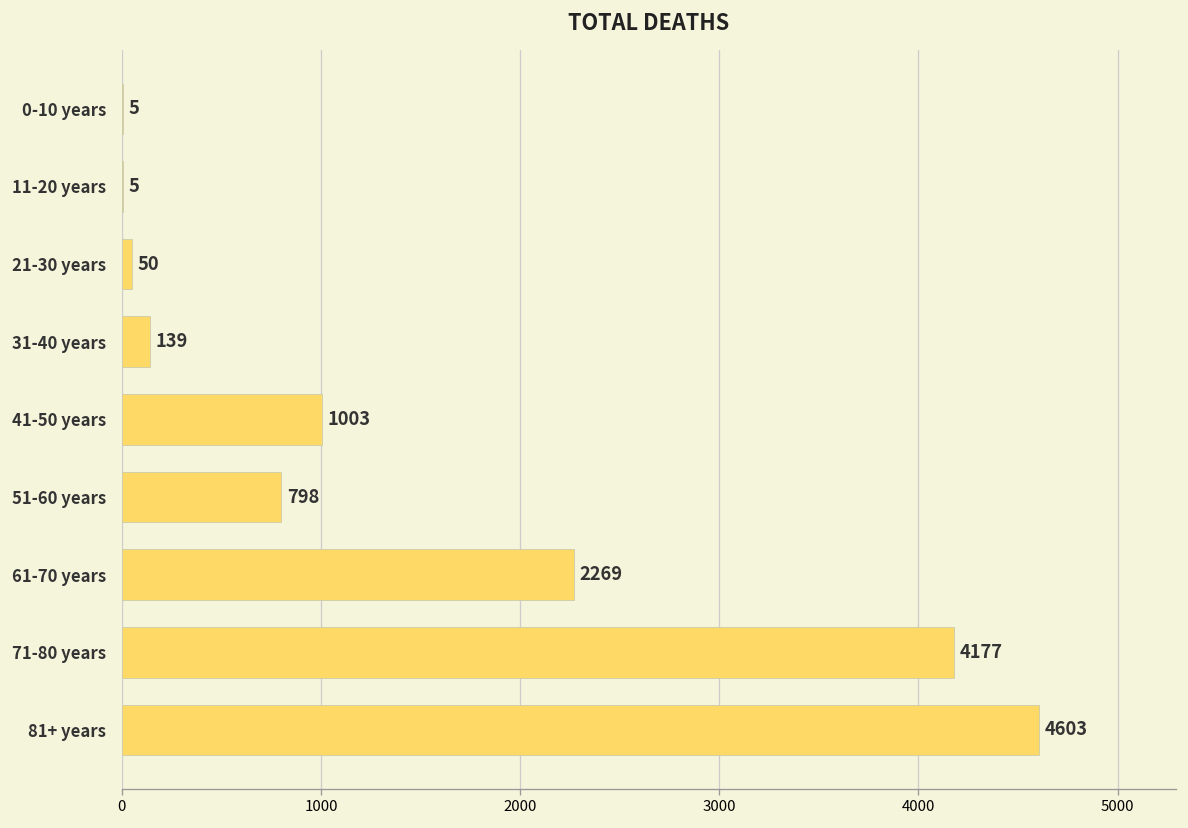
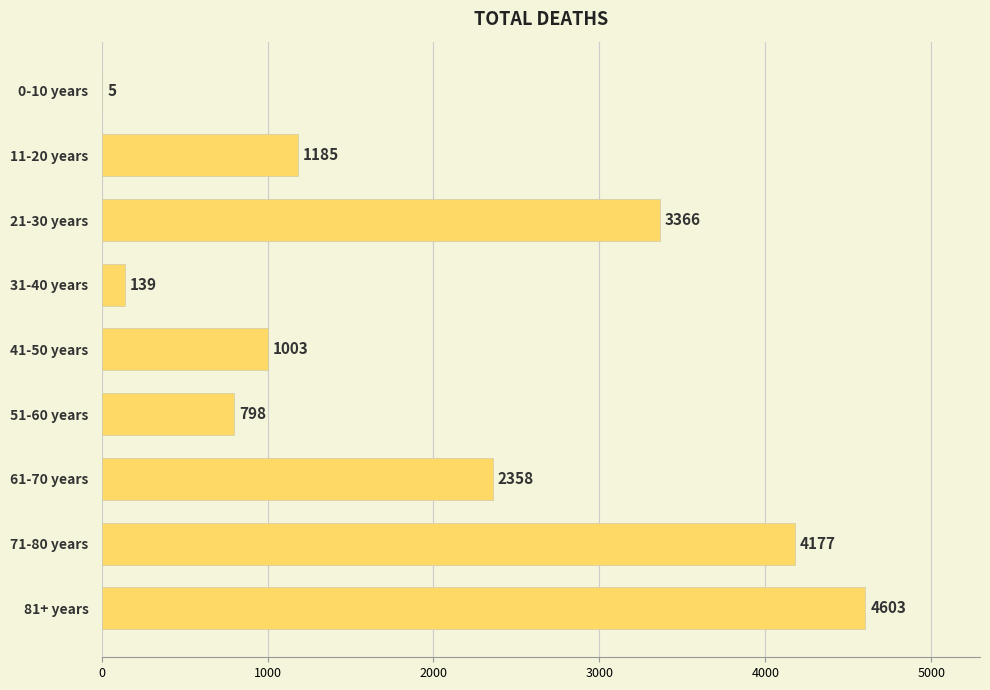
11-20 years: 5 -> 1185
21-30 years: 50 -> 3366
61-70 years: 2269 -> 2358
